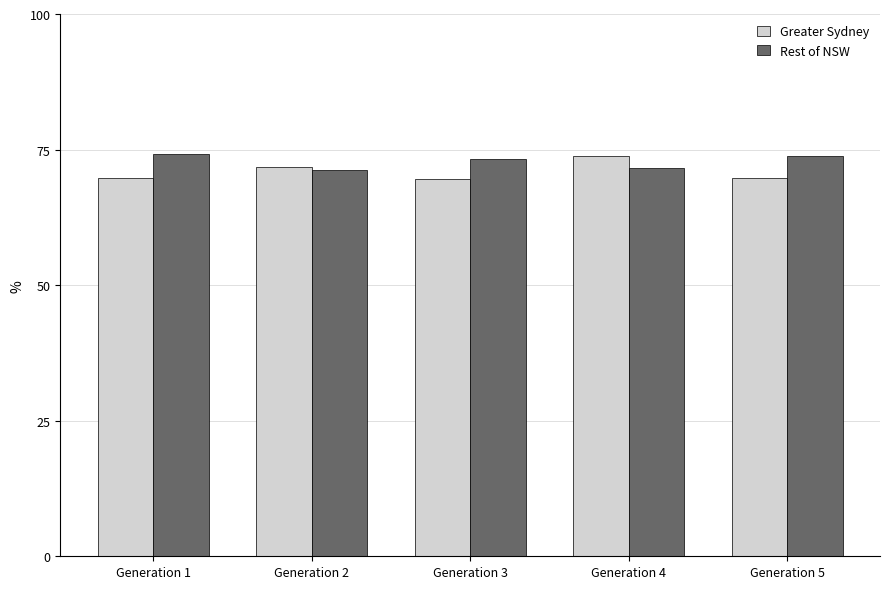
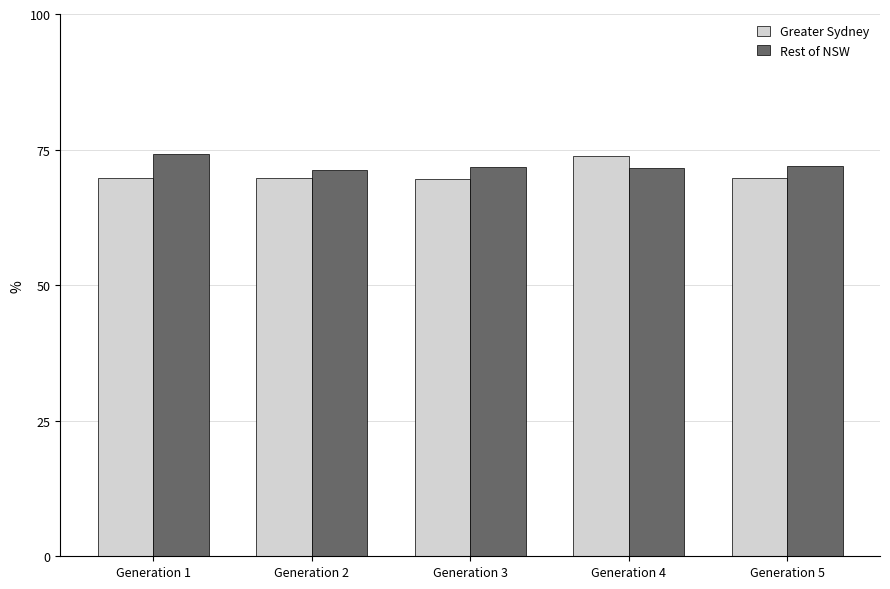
Greater Sydney, Generation 2: 72 -> 70
Rest of NSW, Generation 3: 73 -> 72
Rest of NSW, Generation 5: 74 -> 72
